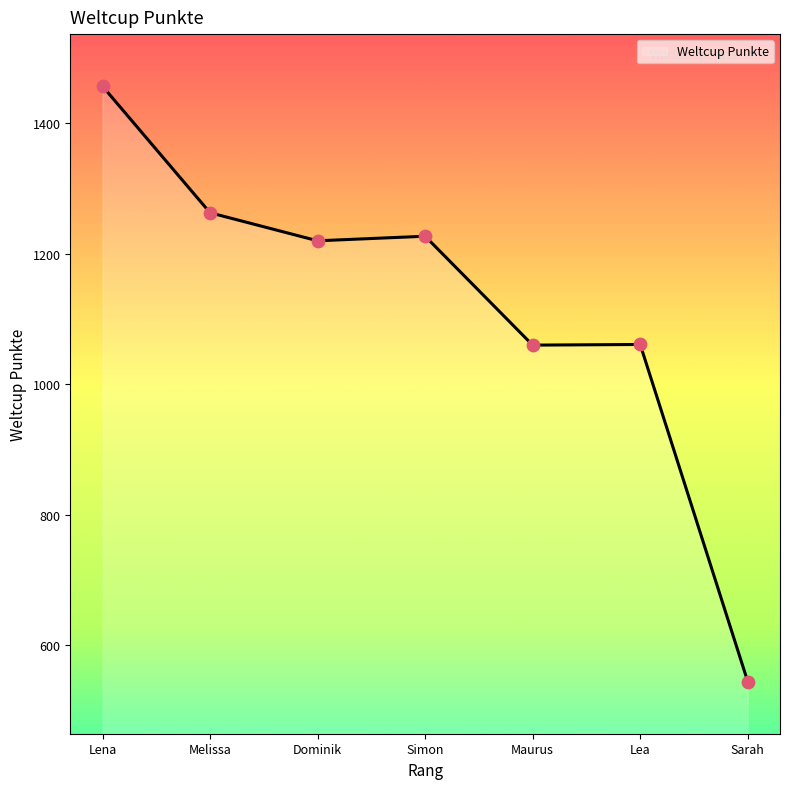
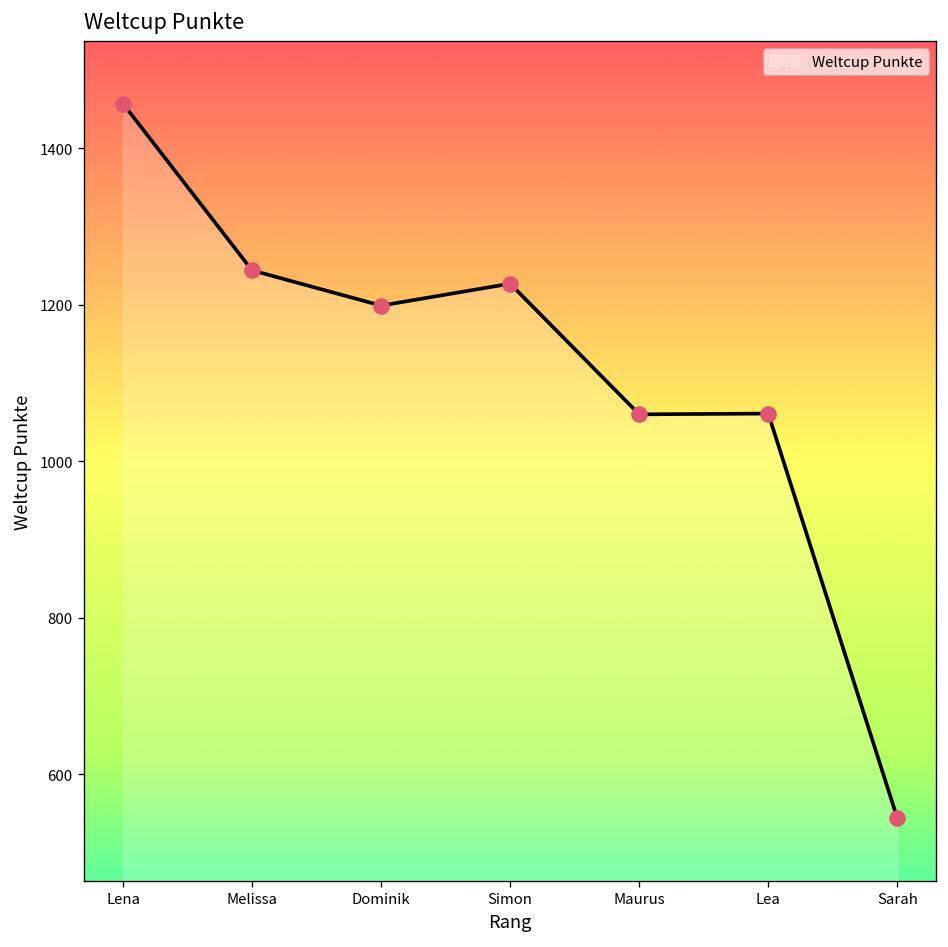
Melissa: 1260 -> 1240
Dominik: 1220 -> 1200
